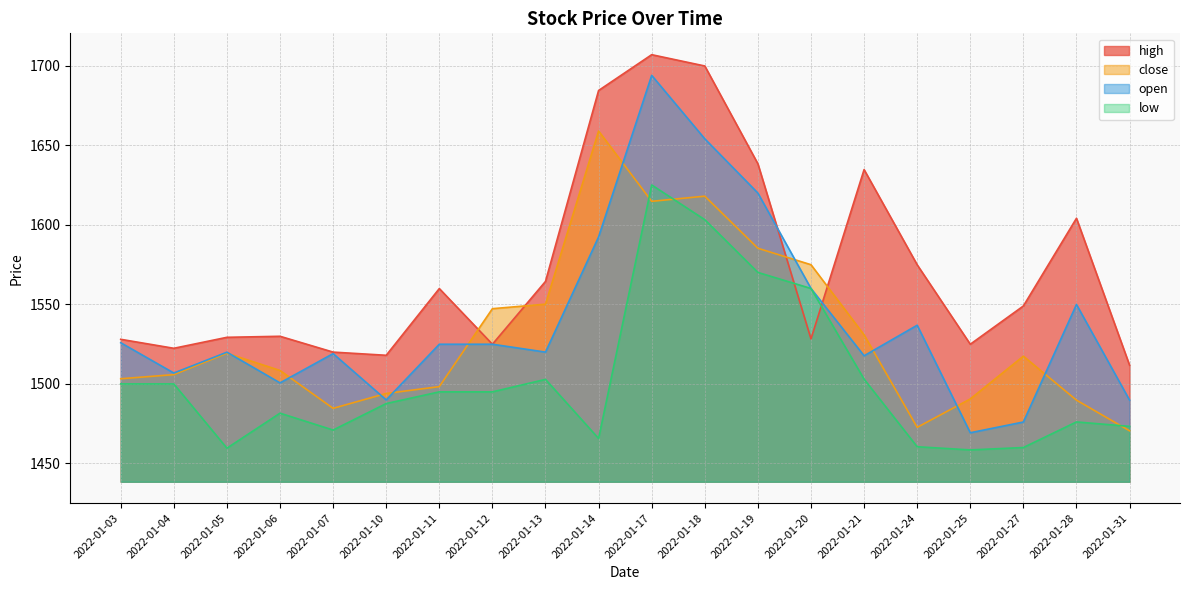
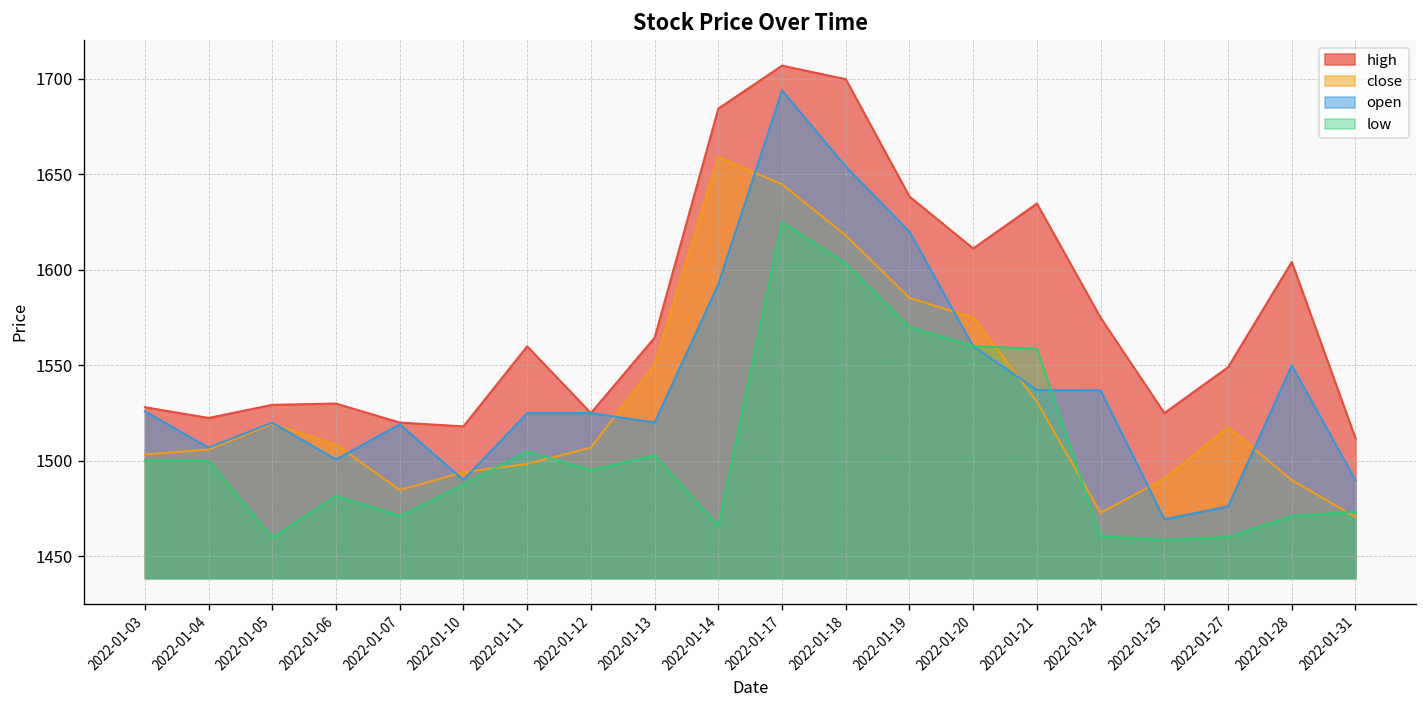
low, 2022-01-11: 1495 -> 1505
close, 2022-01-12: 1547 -> 1507
close, 2022-01-17: 1615 -> 1645
high, 2022-01-20: 1528 -> 1611
open, 2022-01-21: 1518 -> 1537
low, 2022-01-21: 1503 -> 1559
low, 2022-01-28: 1476 -> 1471
